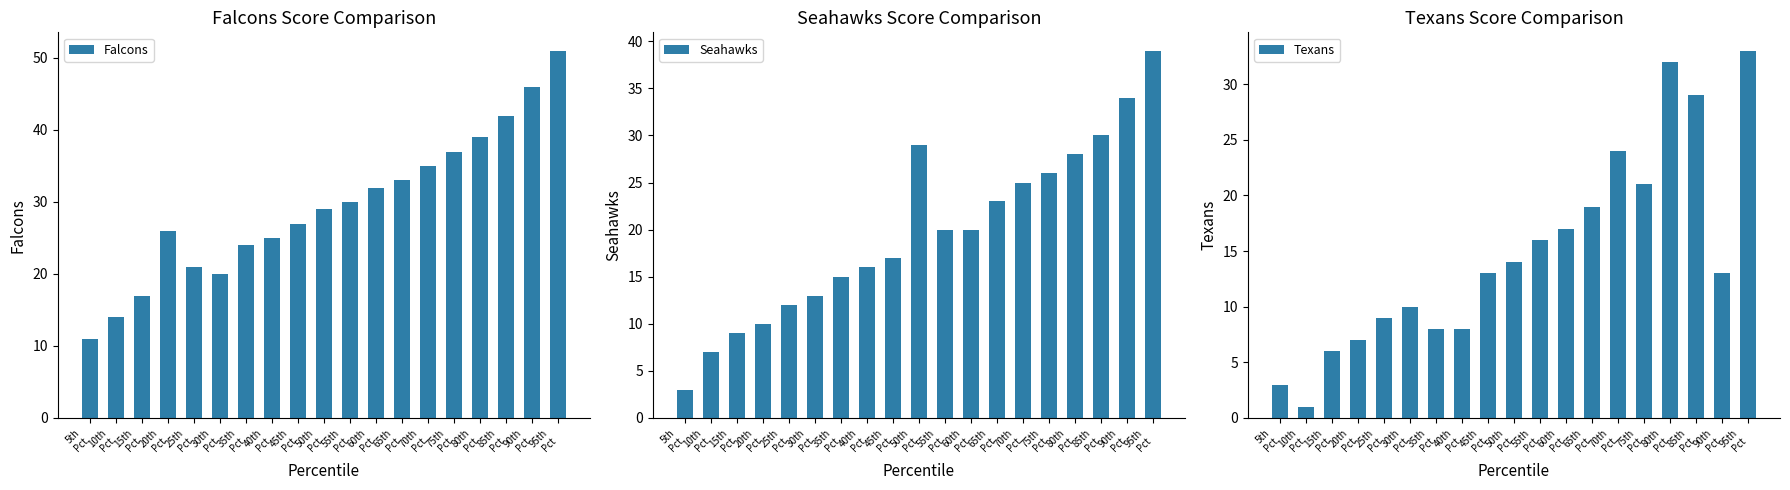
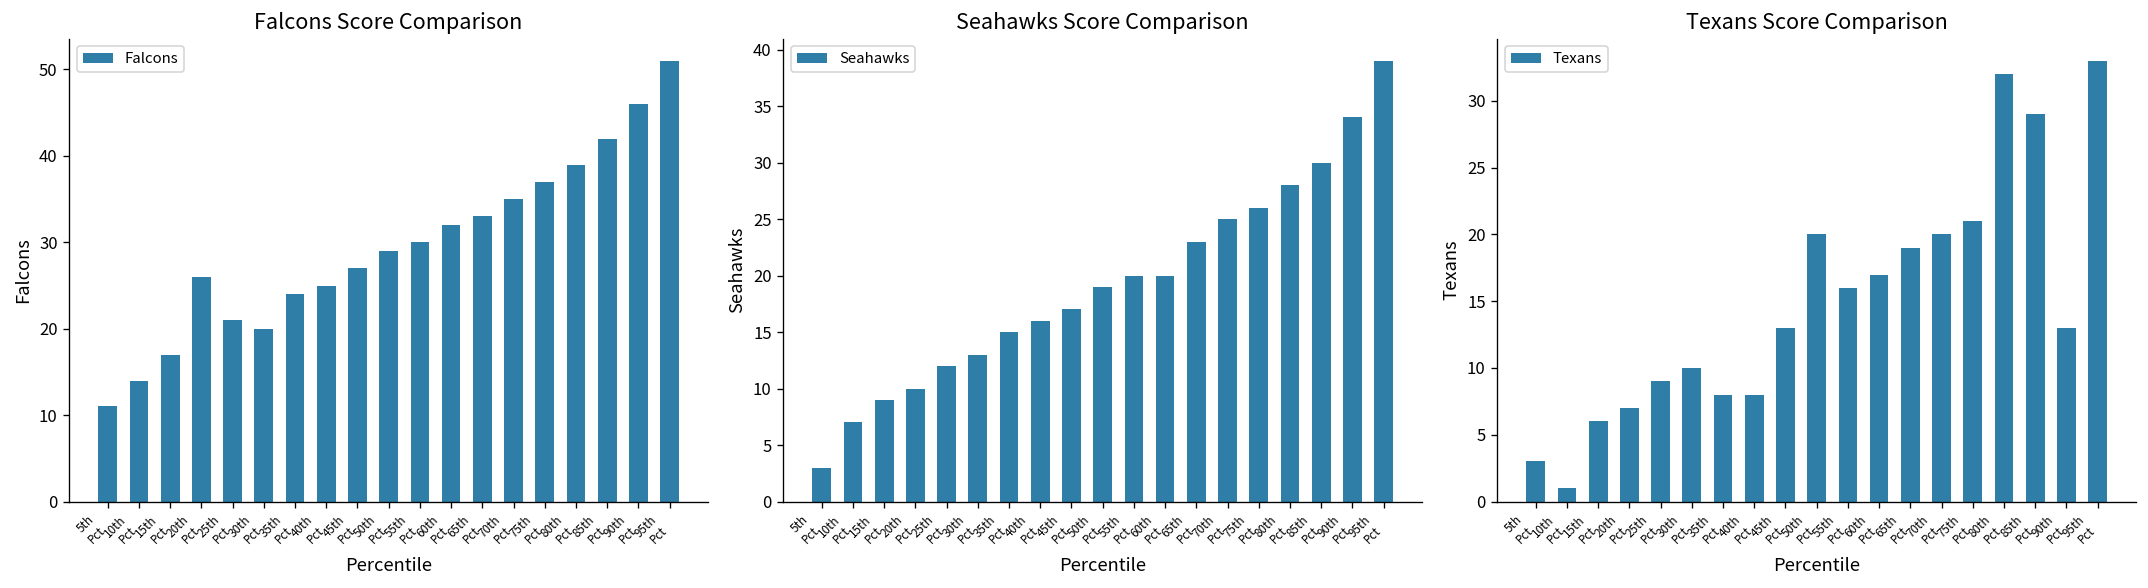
Seahawks Score Comparison, 50th Pct: 29 -> 19
Texans Score Comparison, 50th Pct: 14 -> 20
Texans Score Comparison, 70th Pct: 24 -> 20
